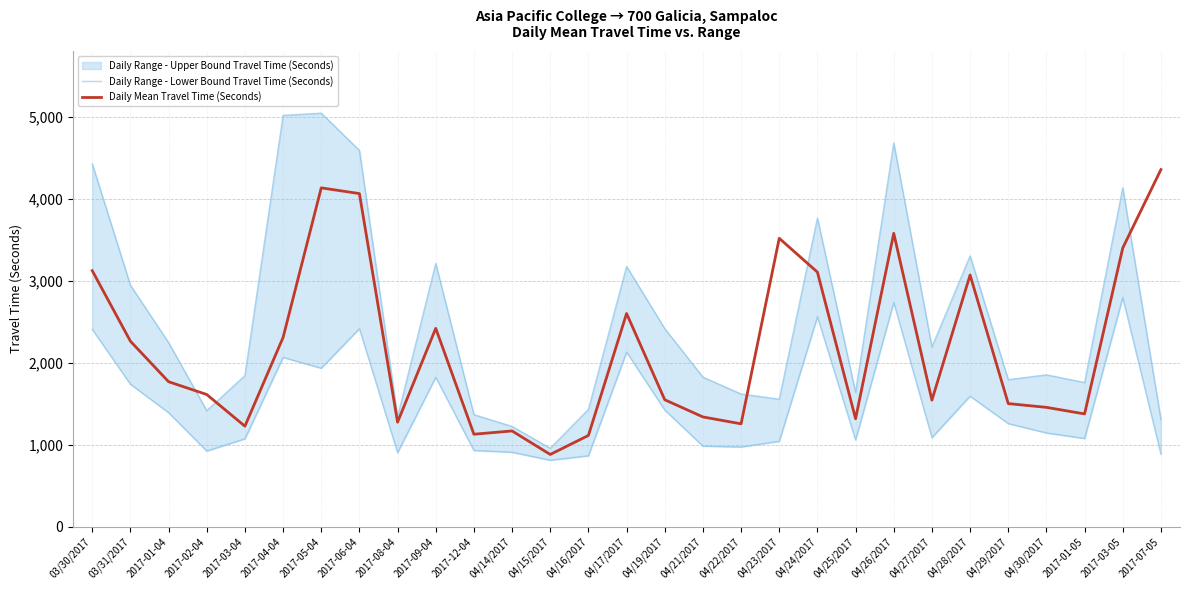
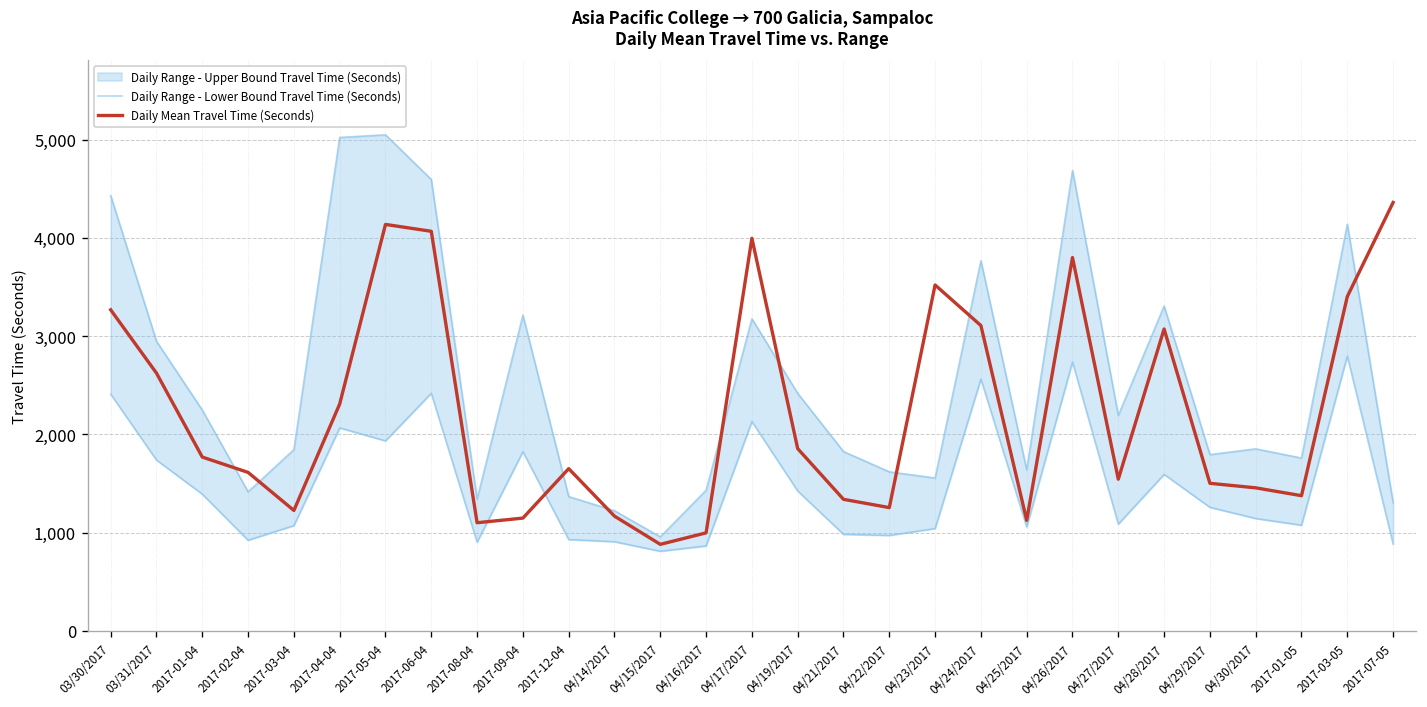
Daily Mean Travel Time (Seconds), 03/30/2017: 3,100 -> 3,300
Daily Mean Travel Time (Seconds), 03/31/2017: 2,300 -> 2,600
Daily Mean Travel Time (Seconds), 2017-08-04: 1,300 -> 1,100
Daily Mean Travel Time (Seconds), 2017-09-04: 2,400 -> 1,100
Daily Mean Travel Time (Seconds), 2017-12-04: 1,100 -> 1,700
Daily Mean Travel Time (Seconds), 04/16/2017: 1,100 -> 1,000
Daily Mean Travel Time (Seconds), 04/17/2017: 2,600 -> 4,000
Daily Mean Travel Time (Seconds), 04/19/2017: 1,500 -> 1,900
Daily Mean Travel Time (Seconds), 04/25/2017: 1,300 -> 1,100
Daily Mean Travel Time (Seconds), 04/26/2017: 3,600 -> 3,800
